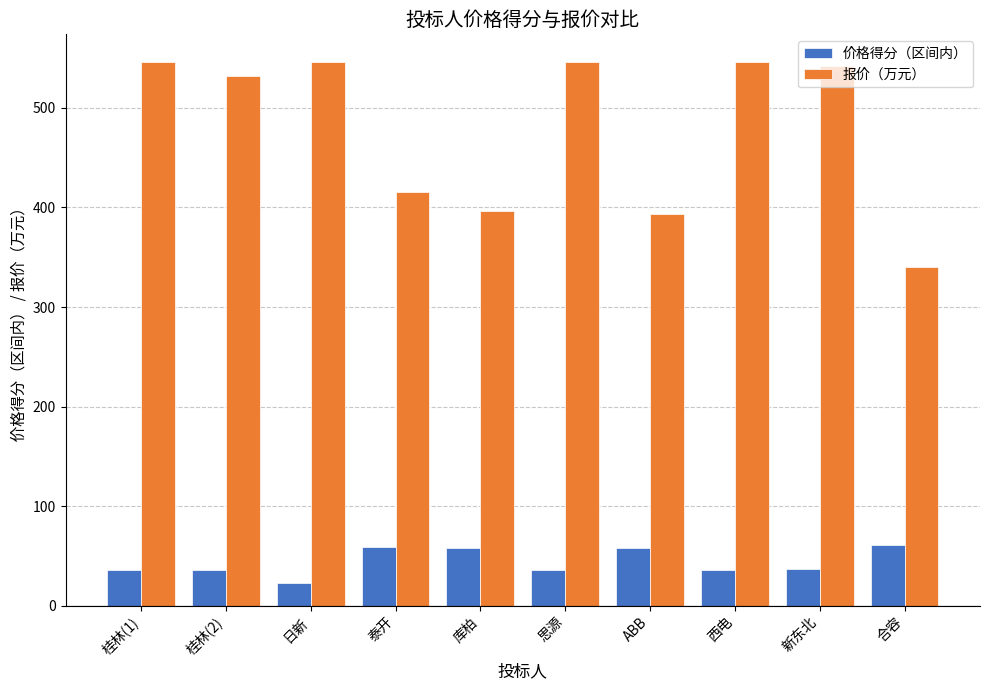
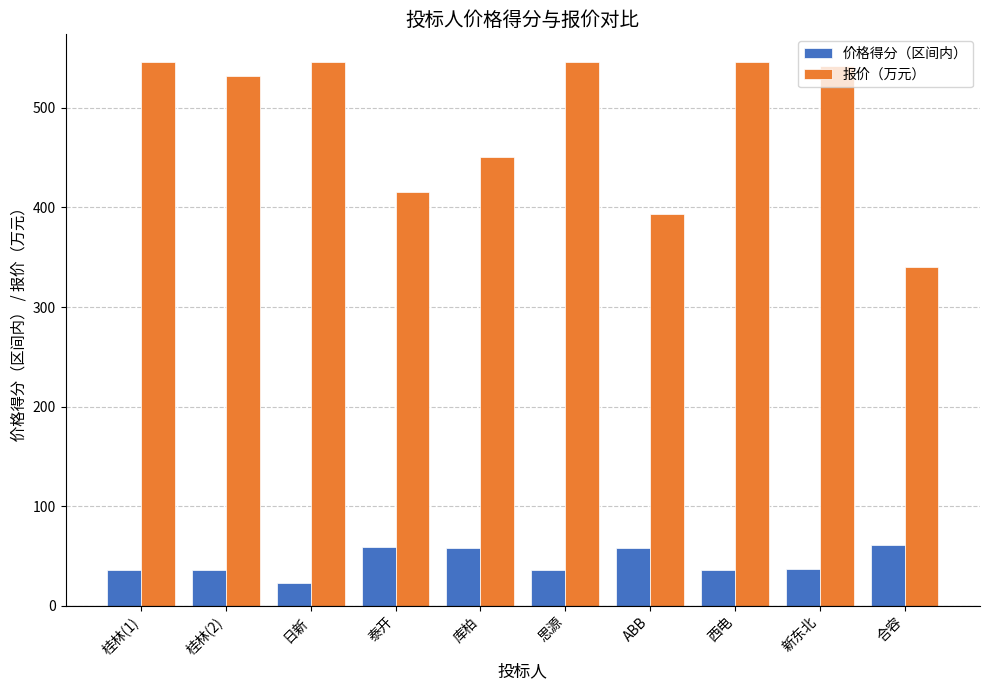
报价（万元）, 库柏: 400 -> 450
